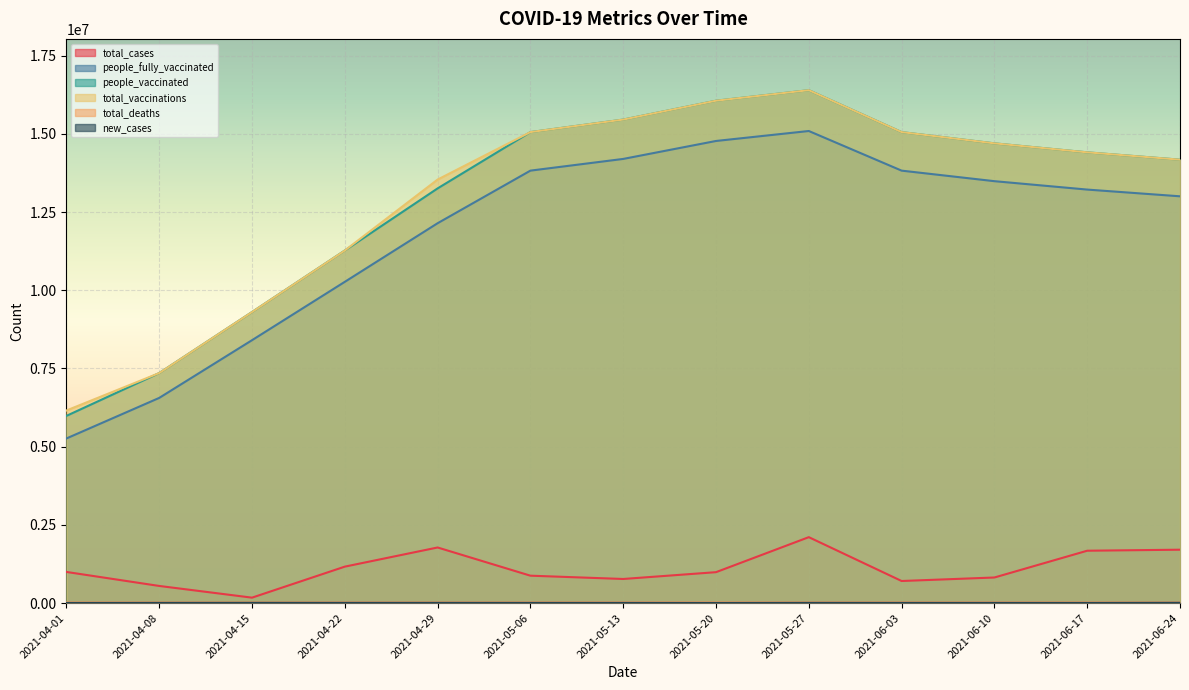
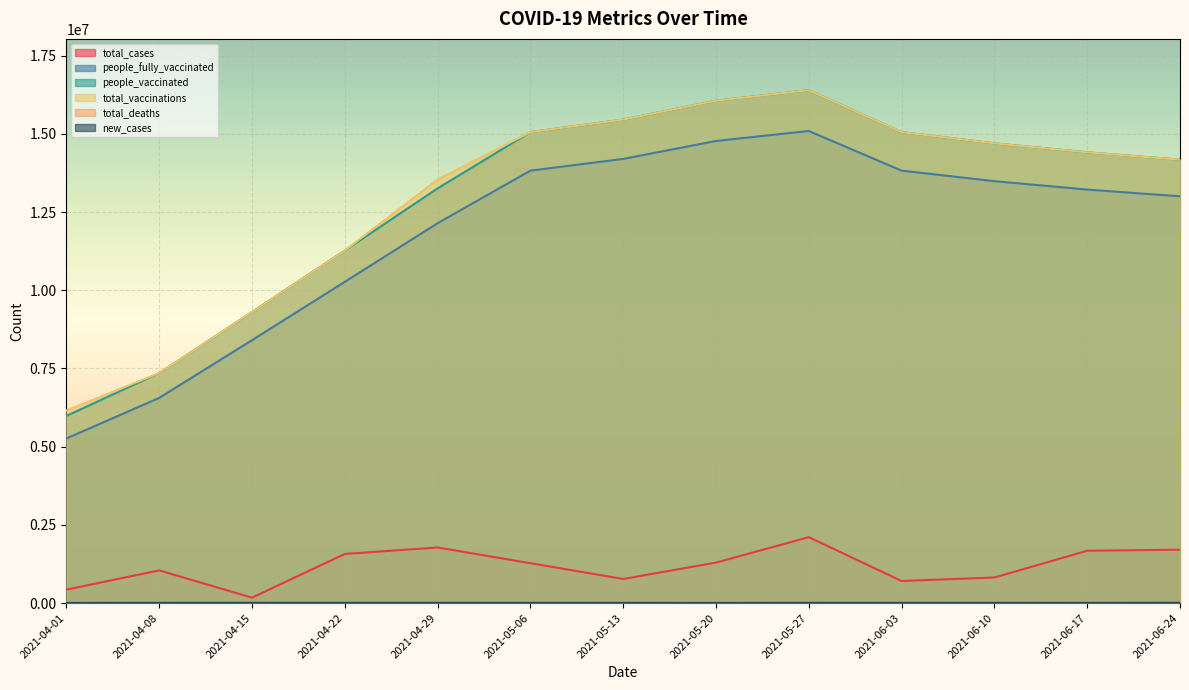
total_cases, 2021-04-01: 1000000 -> 400000
total_cases, 2021-04-08: 500000 -> 1000000
total_cases, 2021-04-22: 1200000 -> 1600000
total_cases, 2021-05-06: 900000 -> 1300000
total_cases, 2021-05-20: 1000000 -> 1300000
